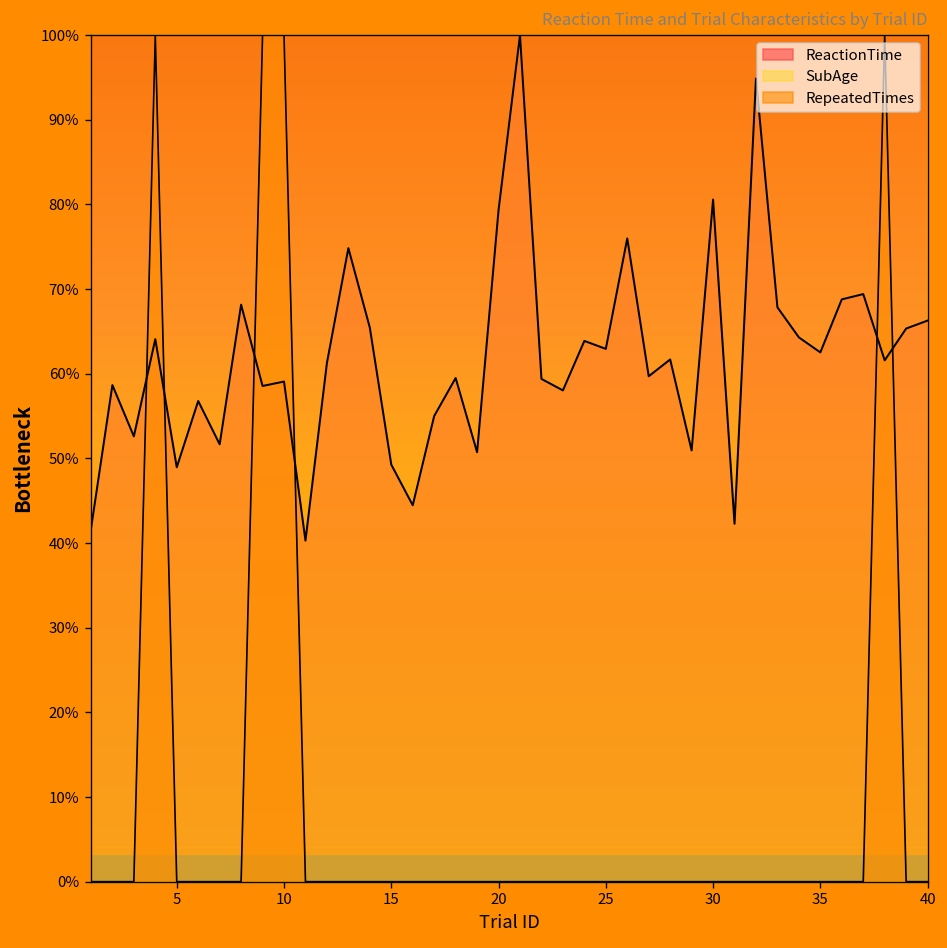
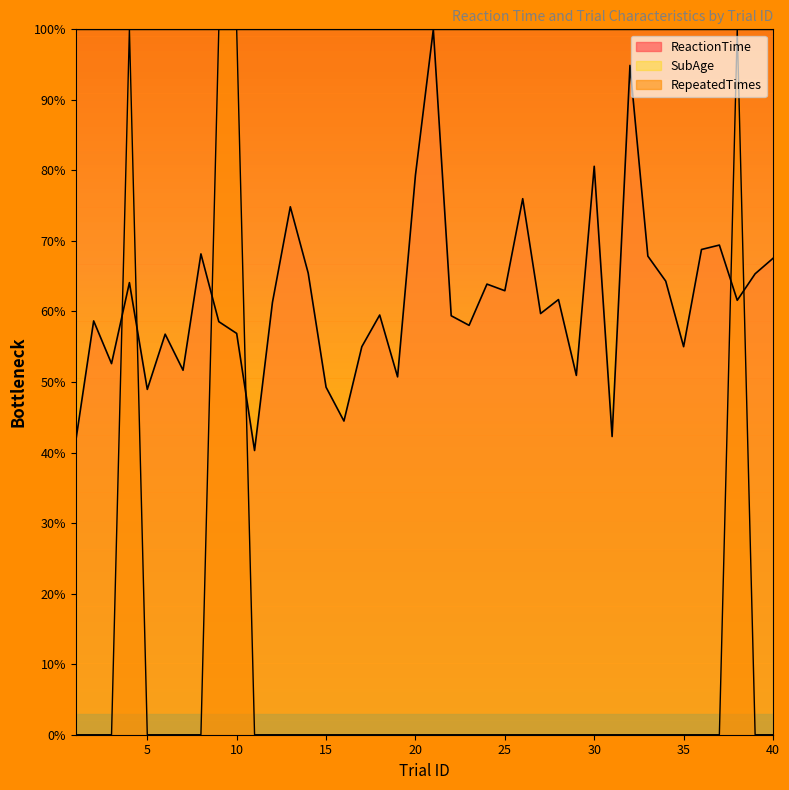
ReactionTime, 10: 59% -> 57%
ReactionTime, 35: 63% -> 55%
ReactionTime, 40: 66% -> 68%
